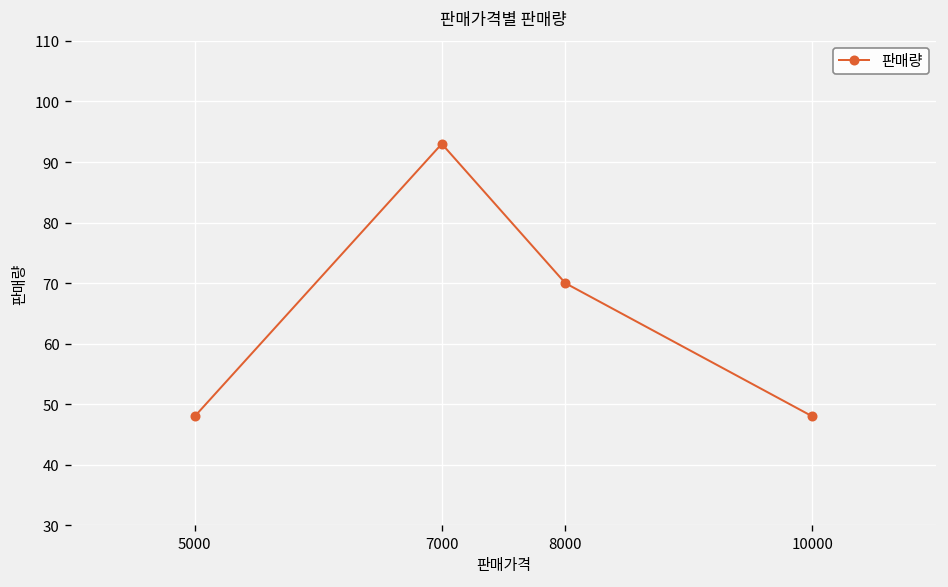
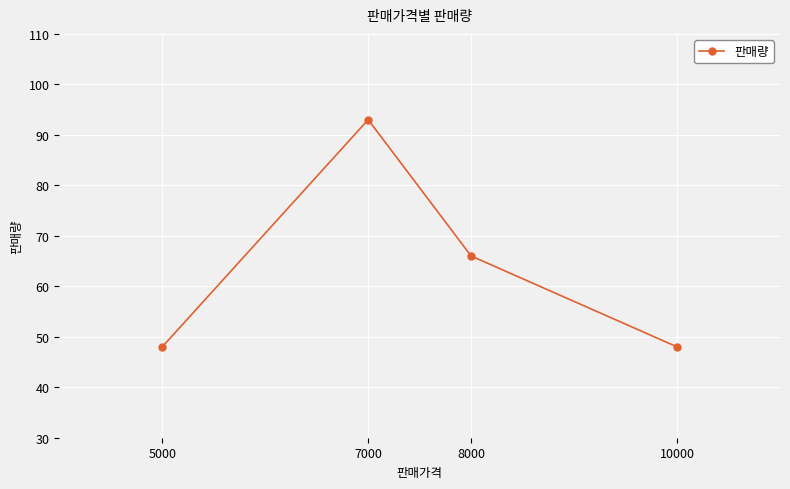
8000: 70 -> 66
